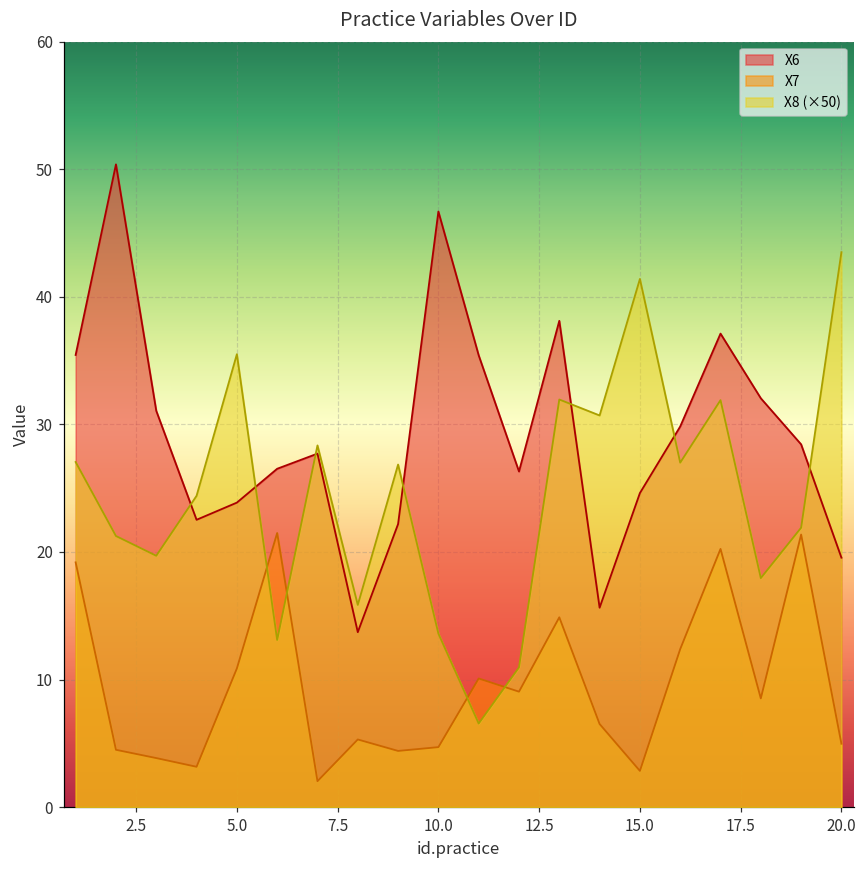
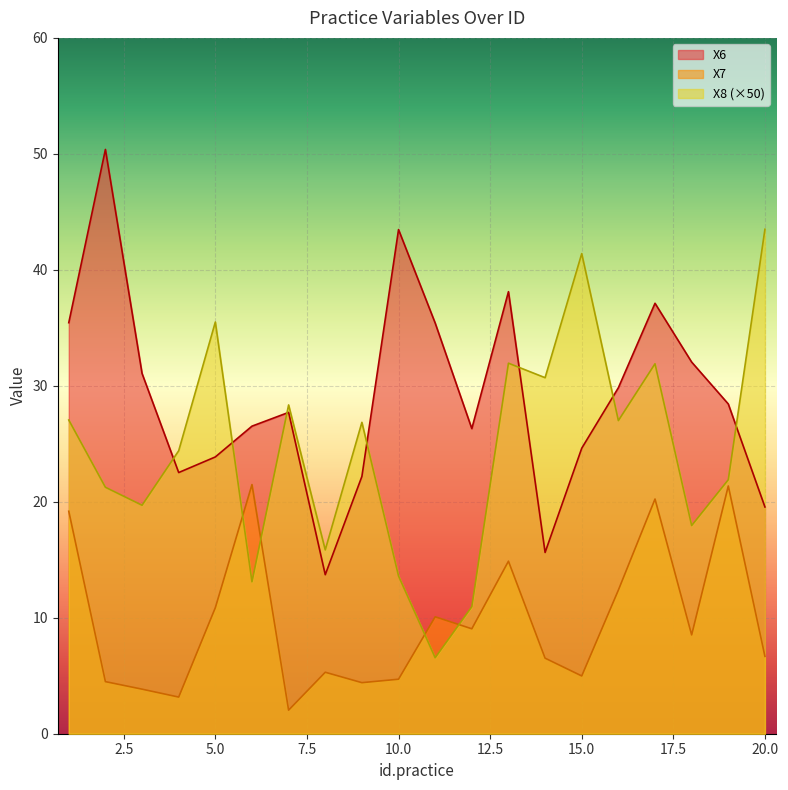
X6, 10.0: 46.7 -> 43.5
X7, 15.0: 2.8 -> 5.0
X7, 20.0: 5.0 -> 6.7
